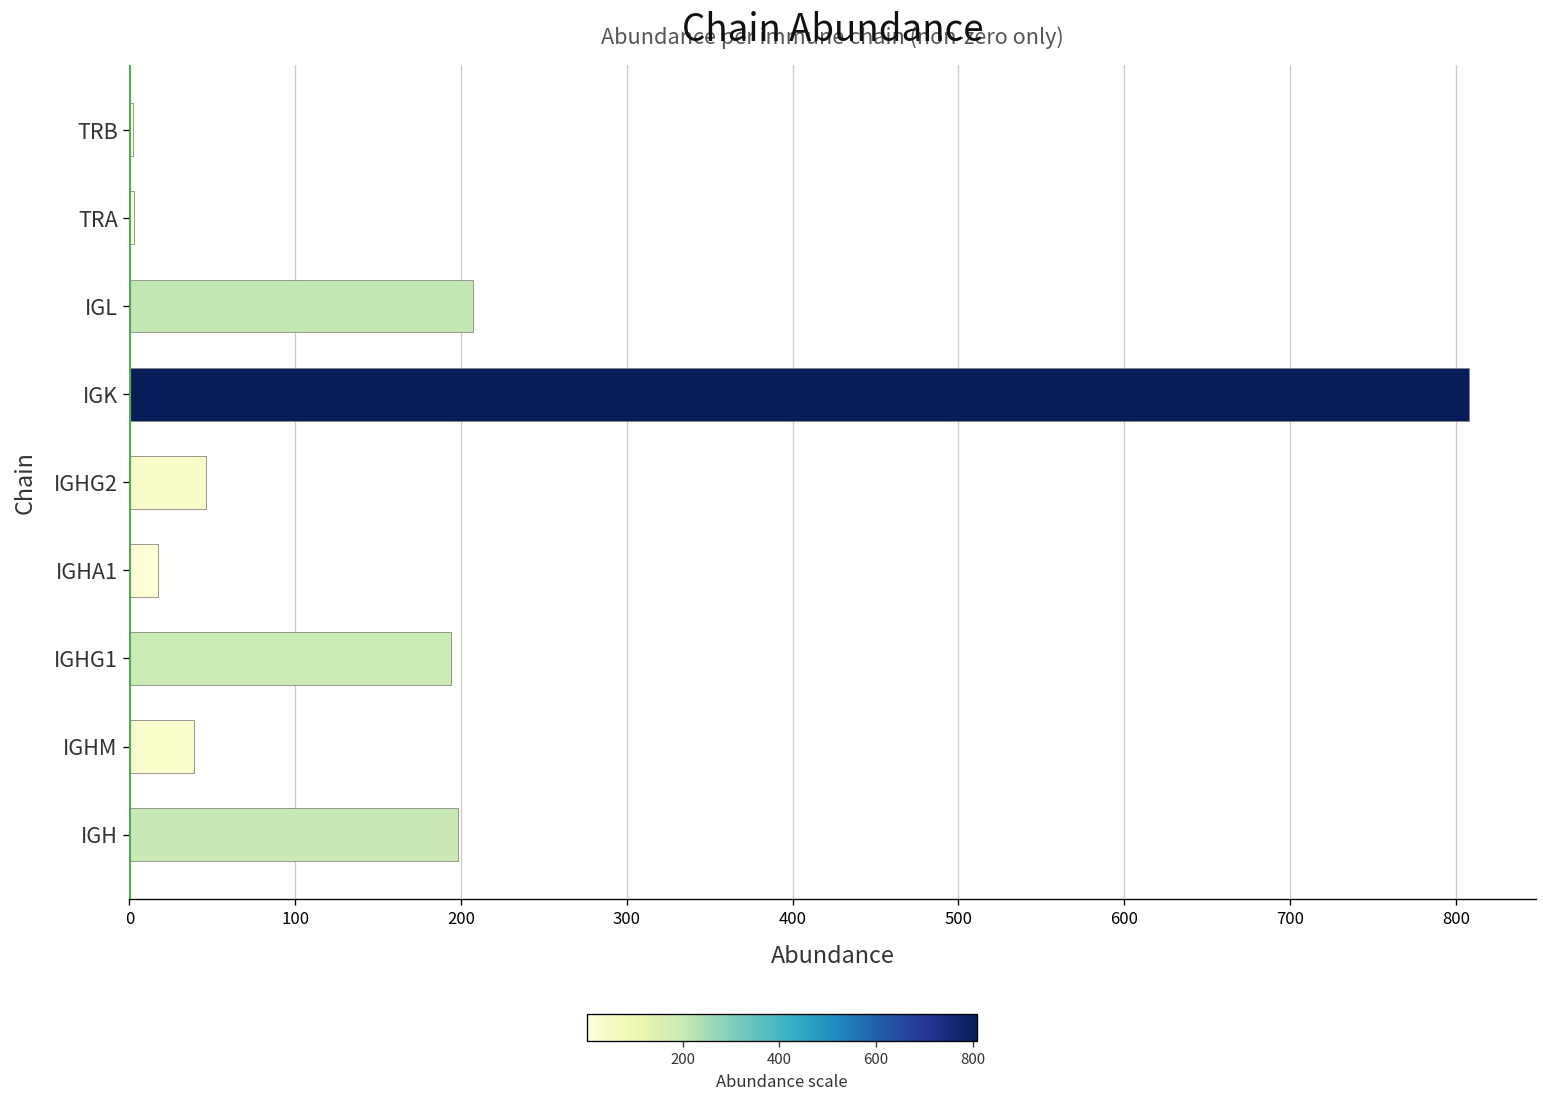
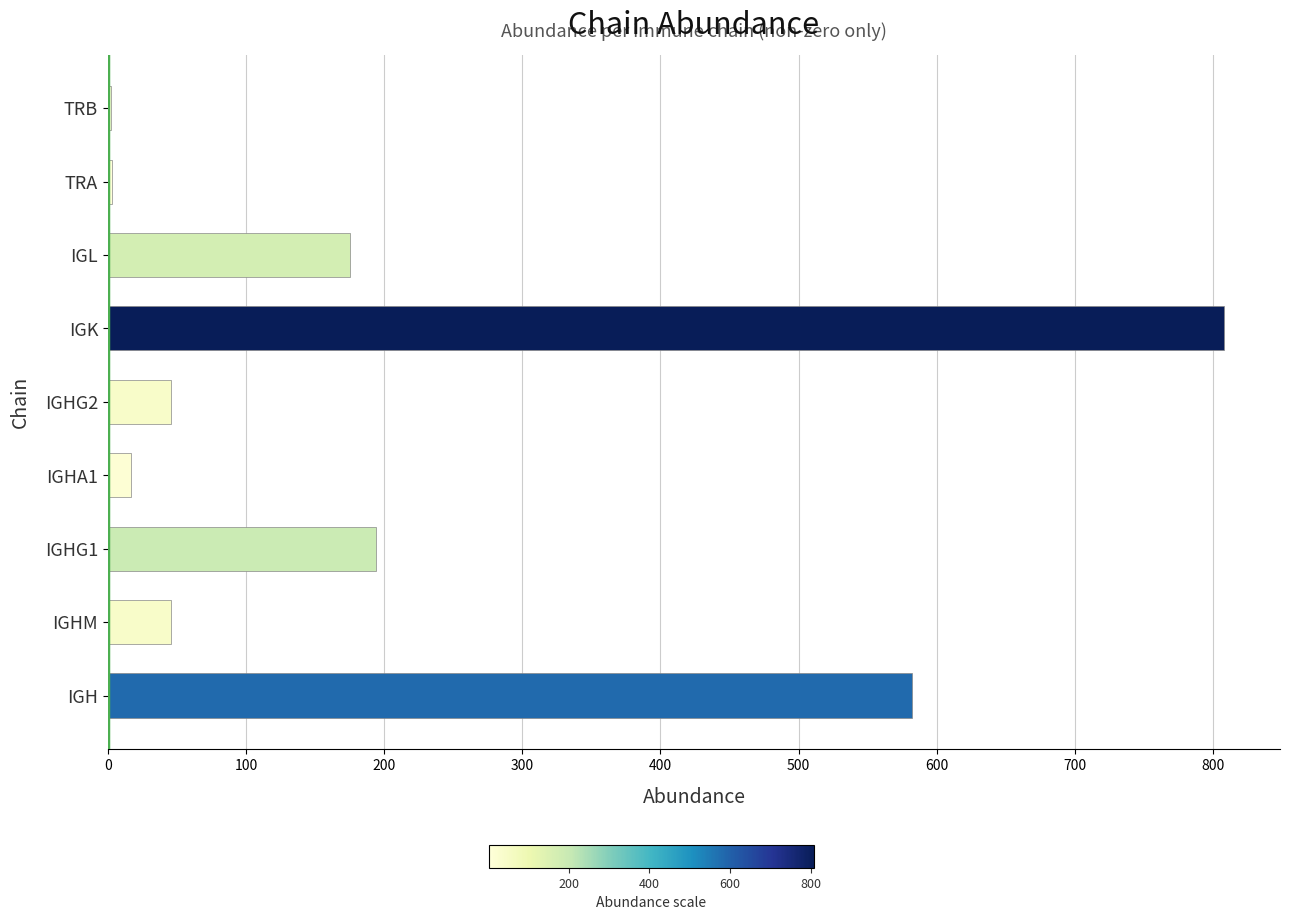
IGL: 207 -> 175
IGHM: 39 -> 46
IGH: 198 -> 582
